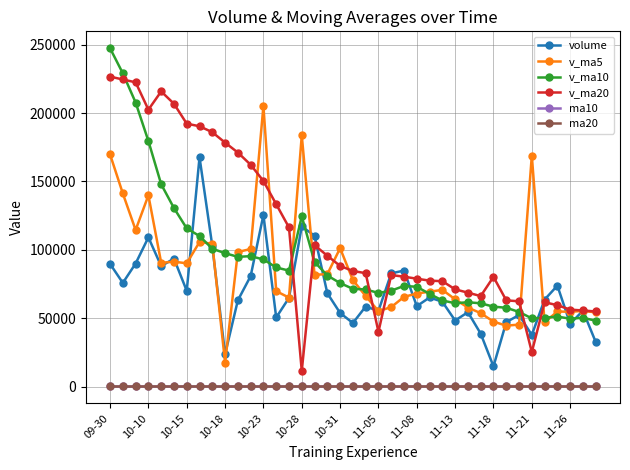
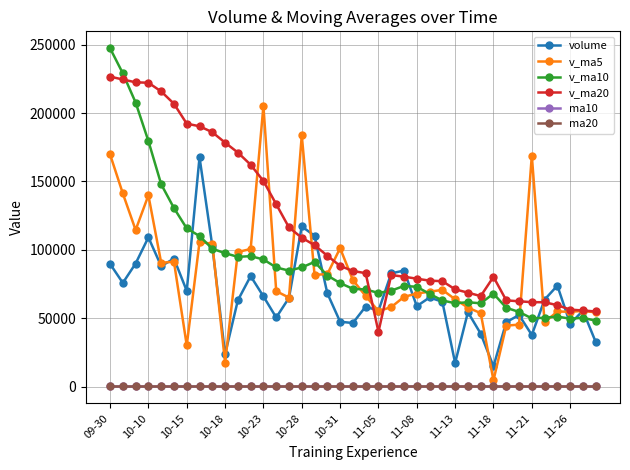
v_ma20, 10-10: 203000 -> 222000
v_ma5, 10-15: 90000 -> 30000
volume, 10-23: 126000 -> 66000
v_ma10, 10-28: 124000 -> 87000
v_ma20, 10-28: 11000 -> 109000
volume, 10-31: 54000 -> 47000
volume, 11-13: 48000 -> 17000
v_ma5, 11-18: 47000 -> 5000
v_ma10, 11-18: 58000 -> 68000
v_ma20, 11-21: 25000 -> 62000
